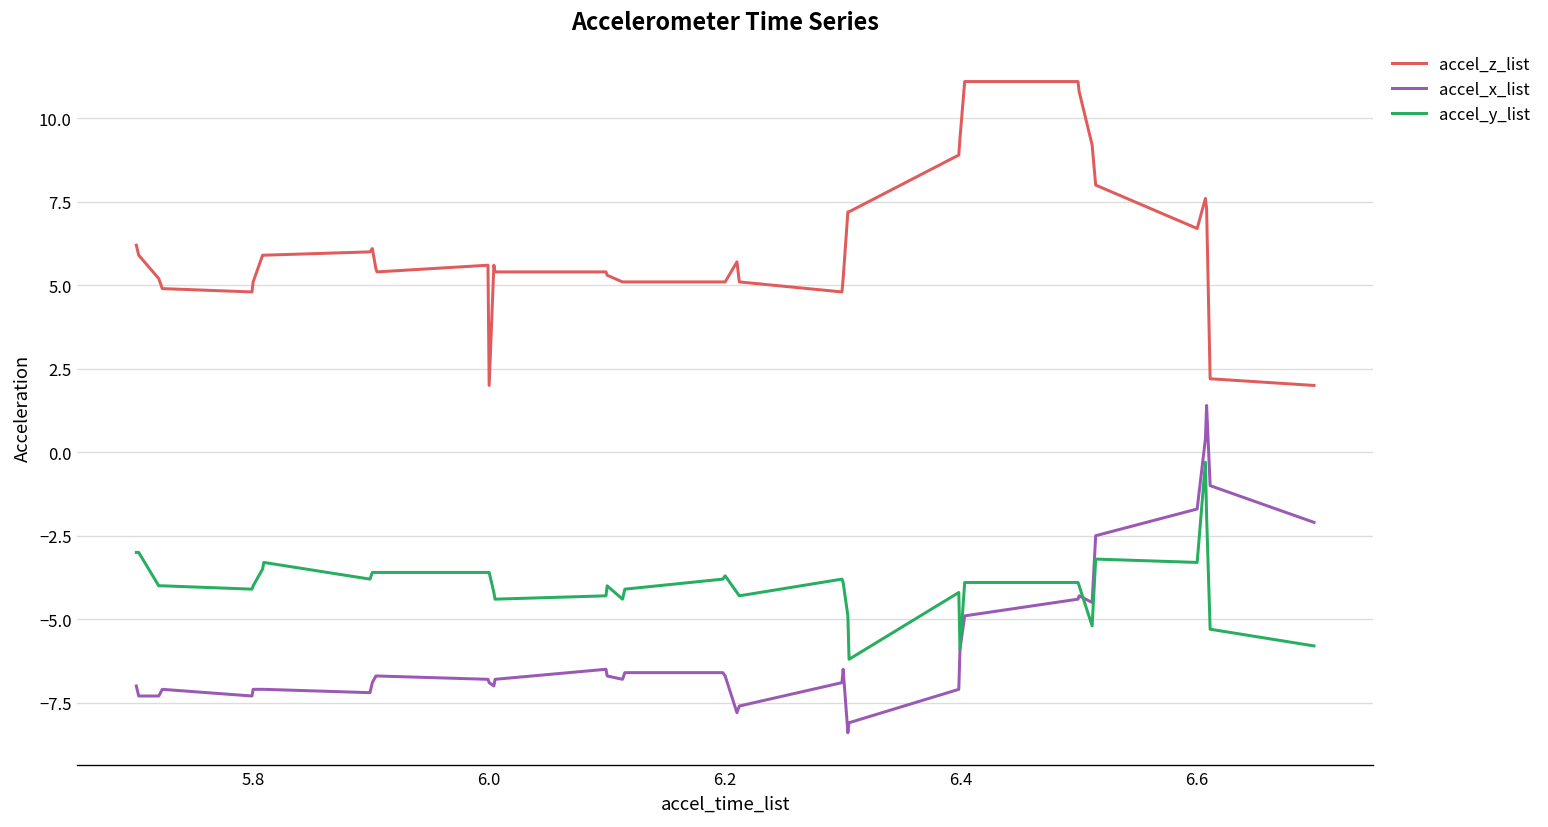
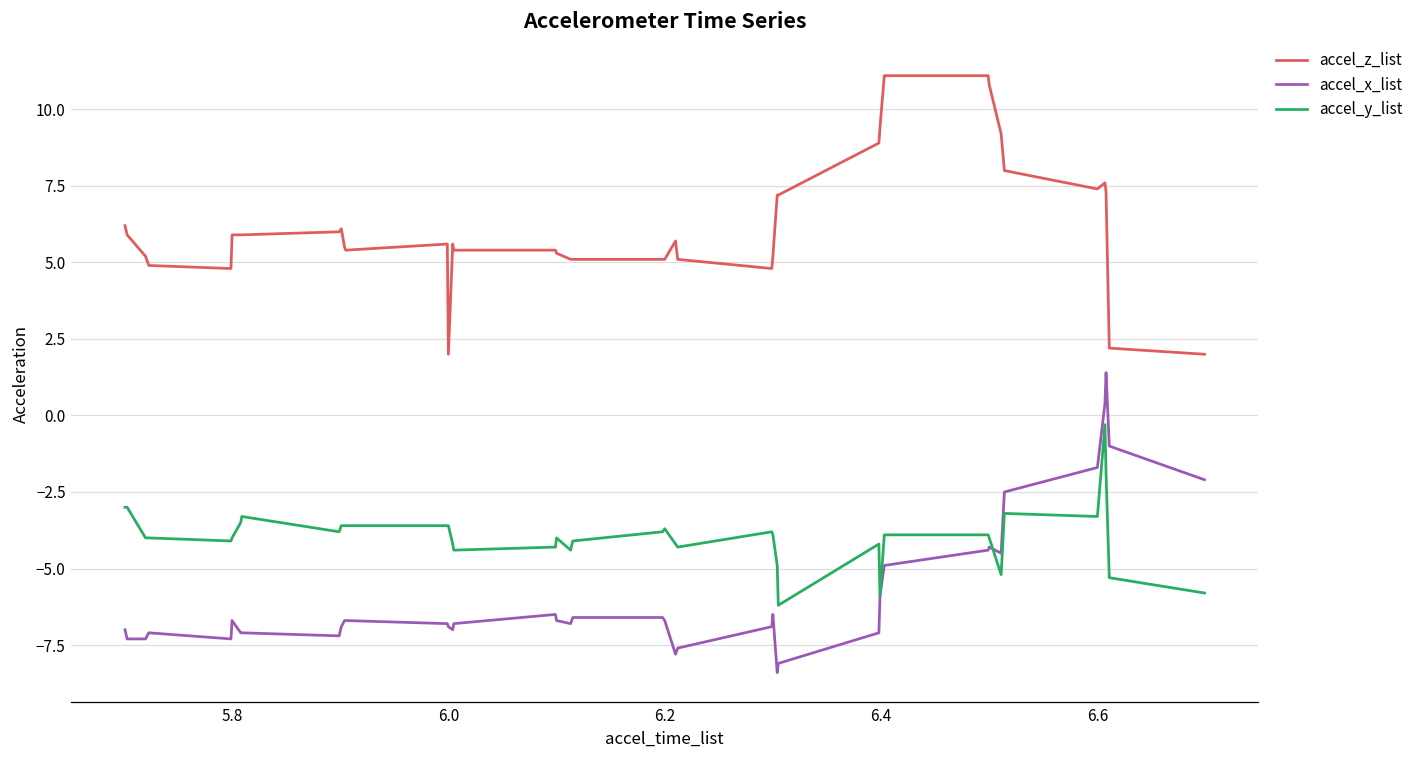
accel_z_list, 5.8: 5.1 -> 5.9
accel_x_list, 5.8: -7.1 -> -6.7
accel_z_list, 6.6: 6.7 -> 7.4
